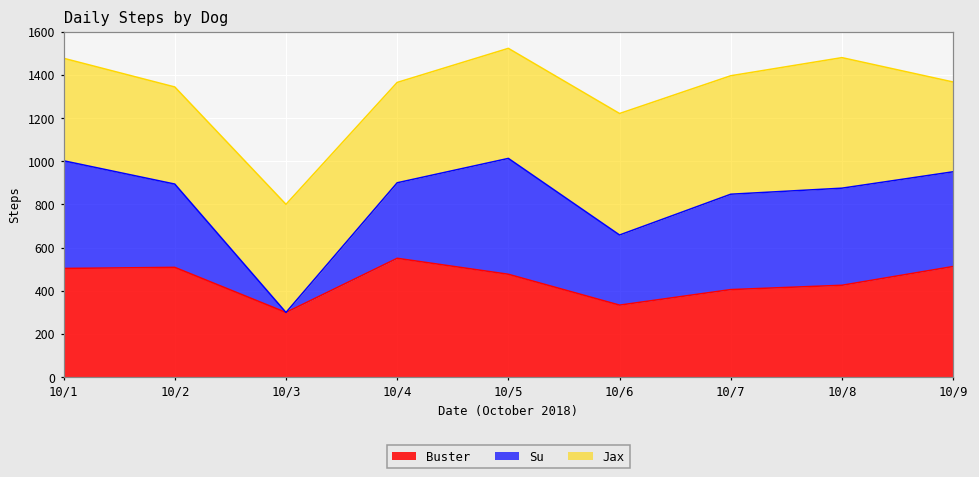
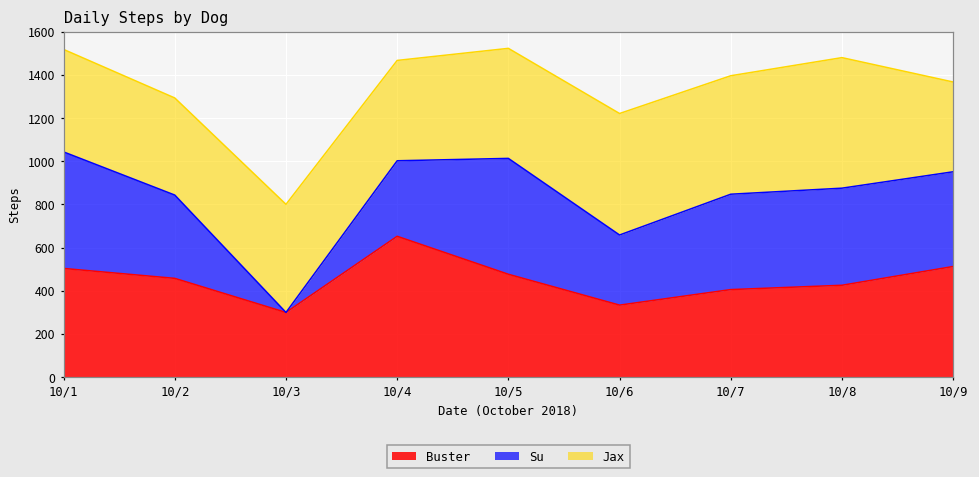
Su, 10/1: 500 -> 540
Buster, 10/2: 510 -> 460
Buster, 10/4: 550 -> 650
